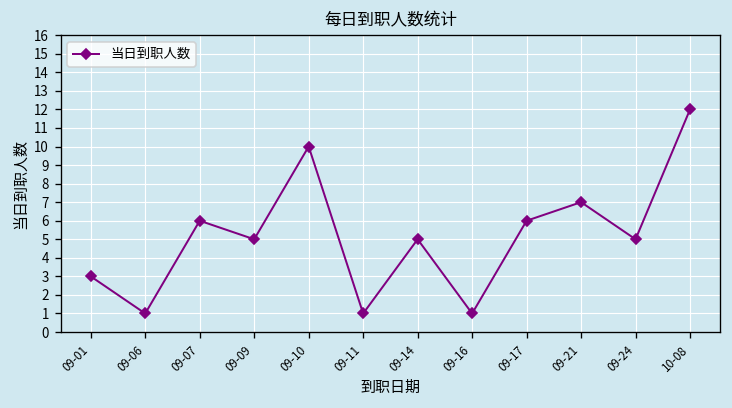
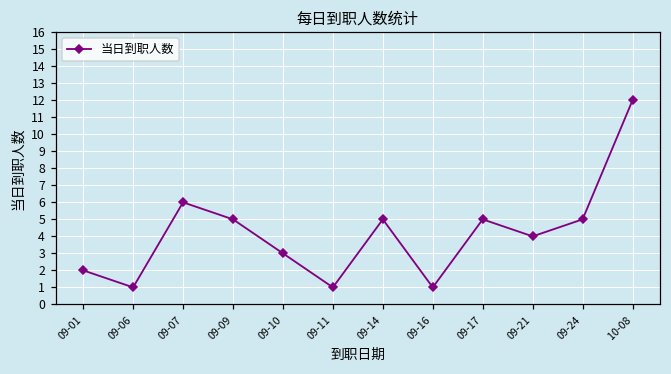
09-01: 3 -> 2
09-10: 10 -> 3
09-17: 6 -> 5
09-21: 7 -> 4
